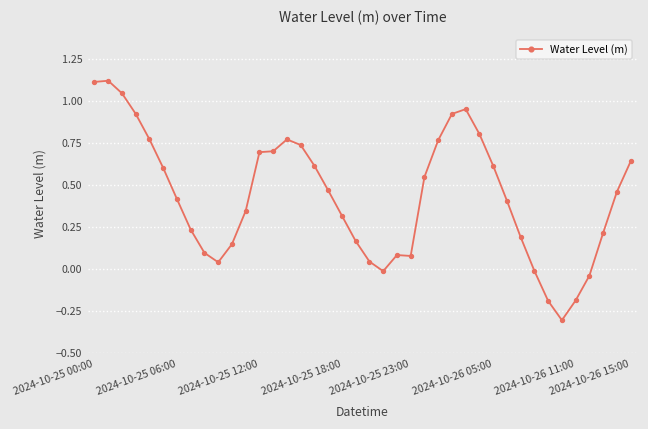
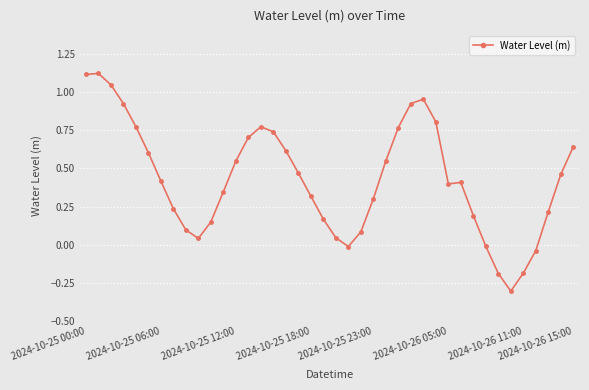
2024-10-25 12:00: 0.70 -> 0.55
2024-10-25 23:00: 0.08 -> 0.30
2024-10-26 05:00: 0.62 -> 0.40
